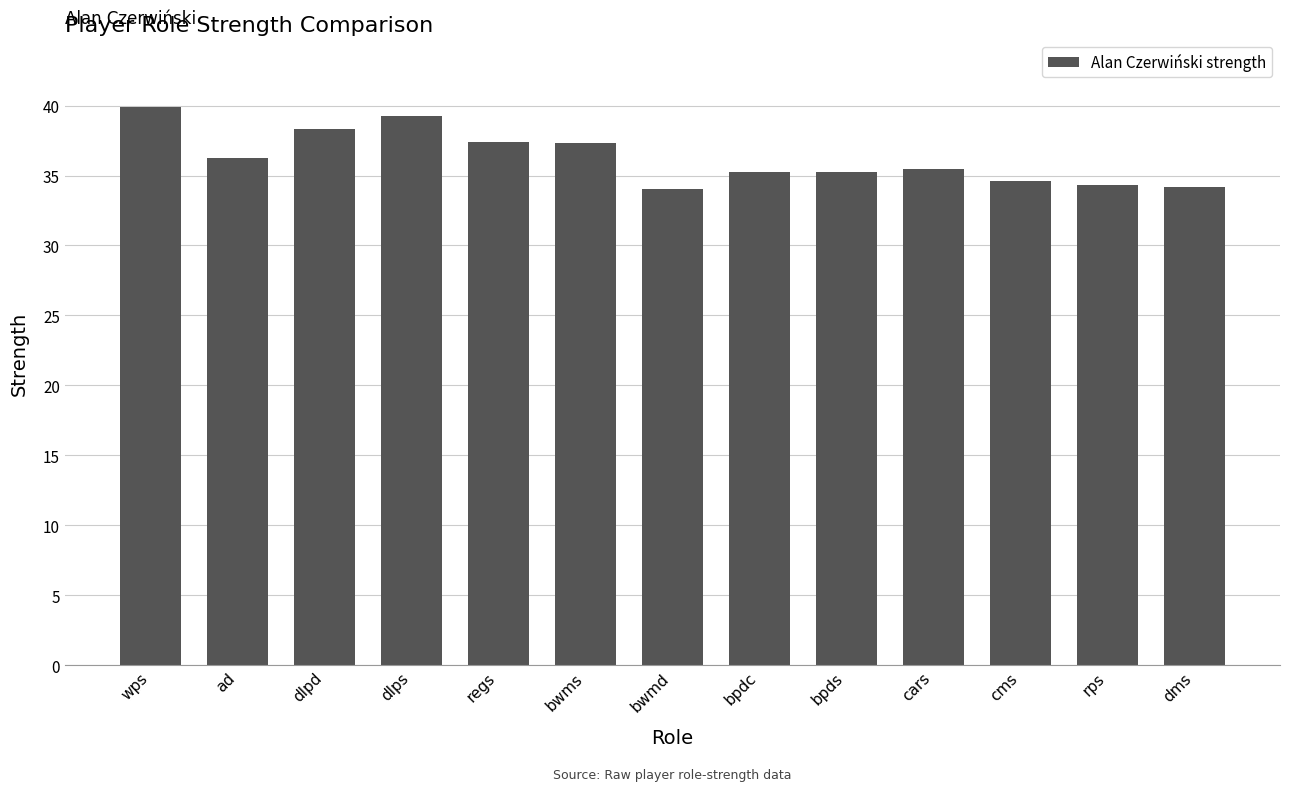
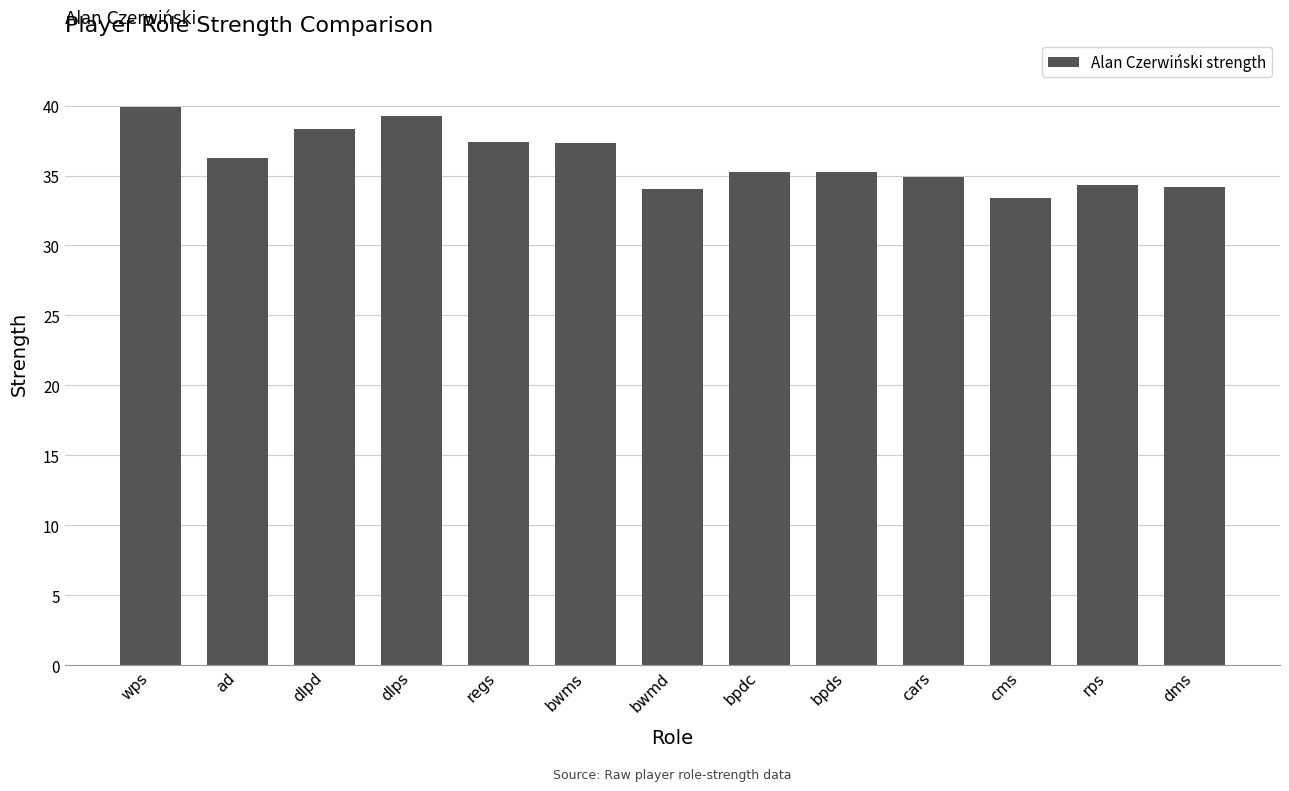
cars: 35.5 -> 34.9
cms: 34.6 -> 33.4
